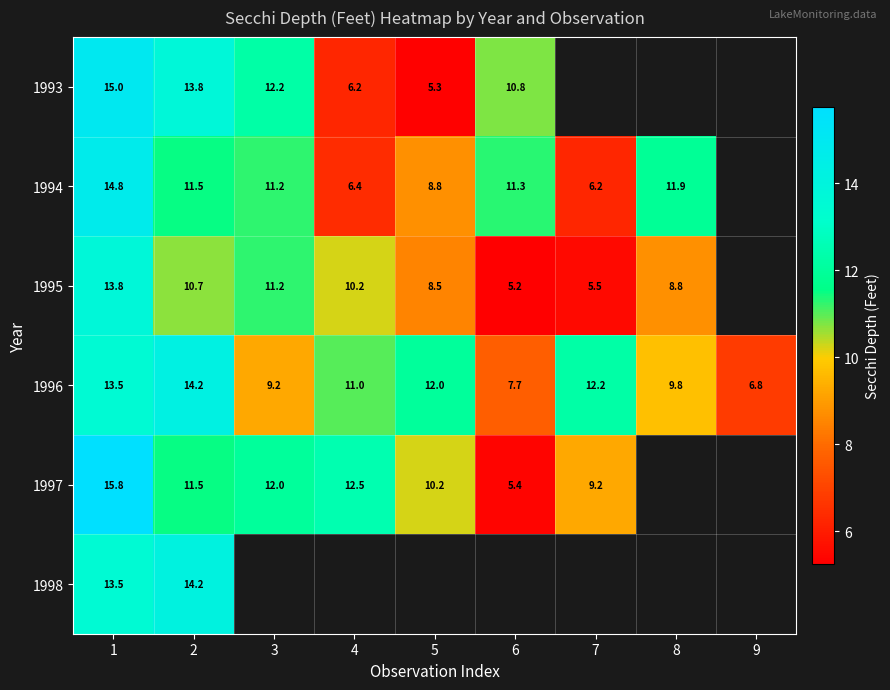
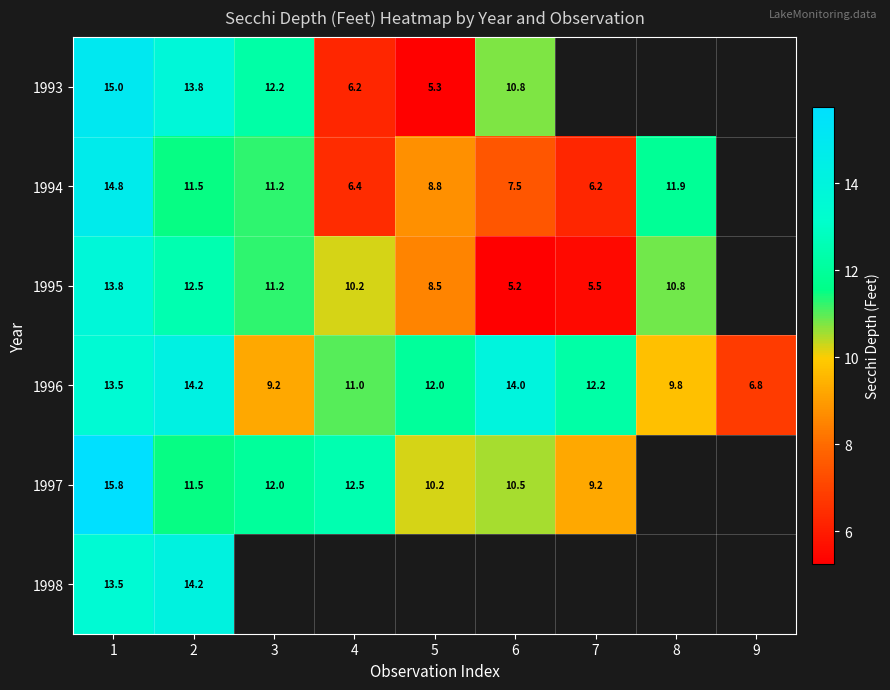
1994, 6: 11.3 -> 7.5
1995, 2: 10.7 -> 12.5
1995, 8: 8.8 -> 10.8
1996, 6: 7.7 -> 14.0
1997, 6: 5.4 -> 10.5
